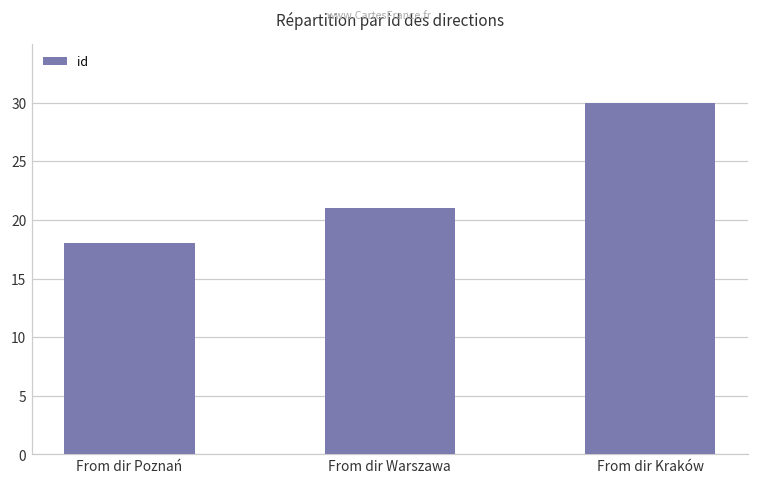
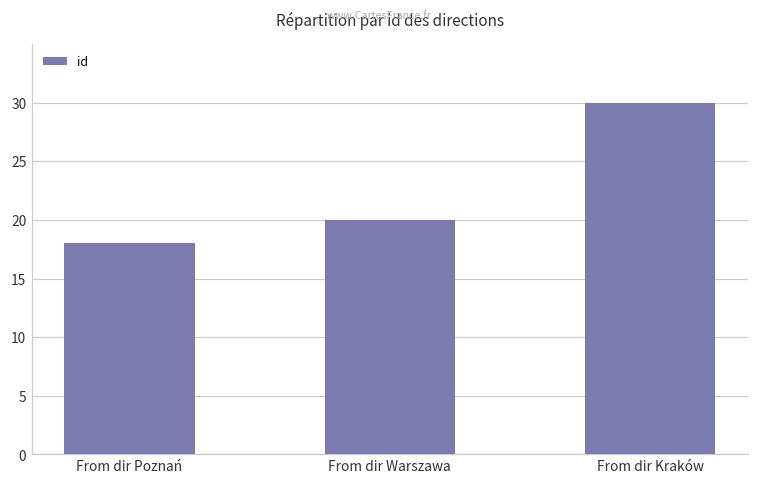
From dir Warszawa: 21 -> 20
